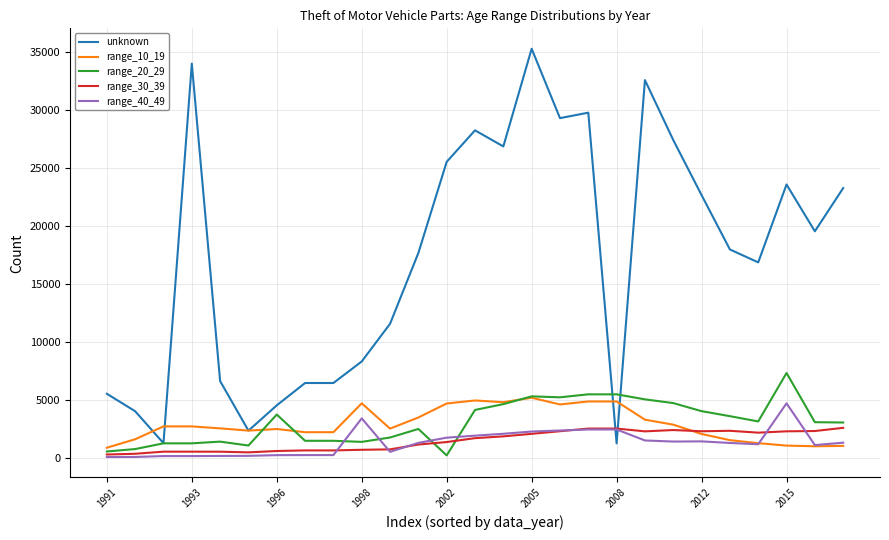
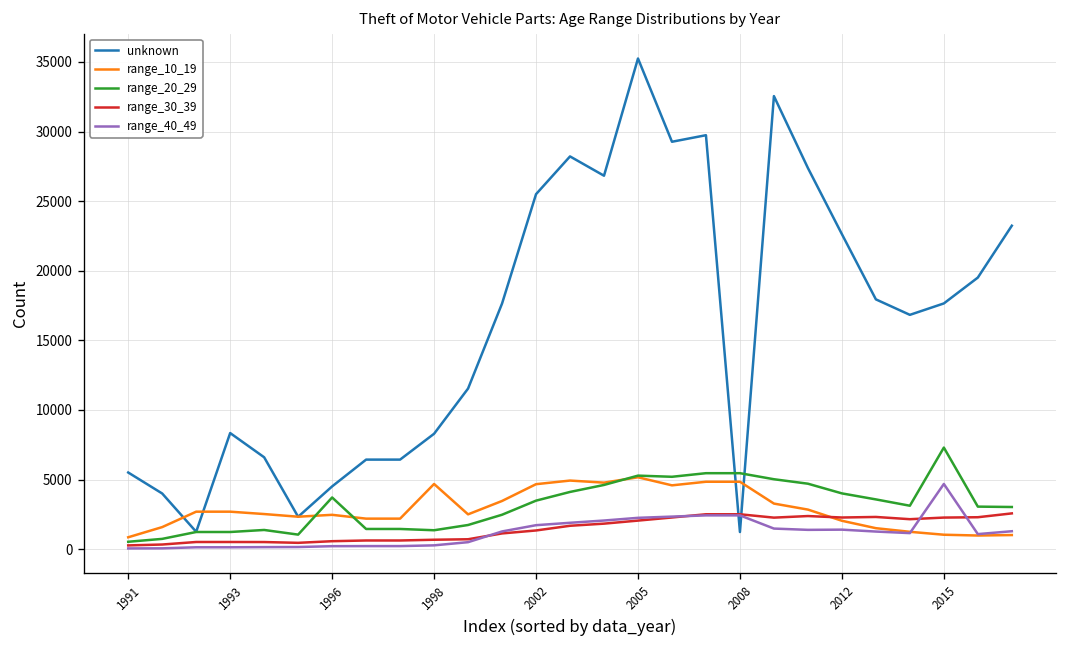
unknown, 1993: 34000 -> 8300
range_40_49, 1998: 3400 -> 300
range_20_29, 2002: 200 -> 3500
unknown, 2015: 23500 -> 17700
